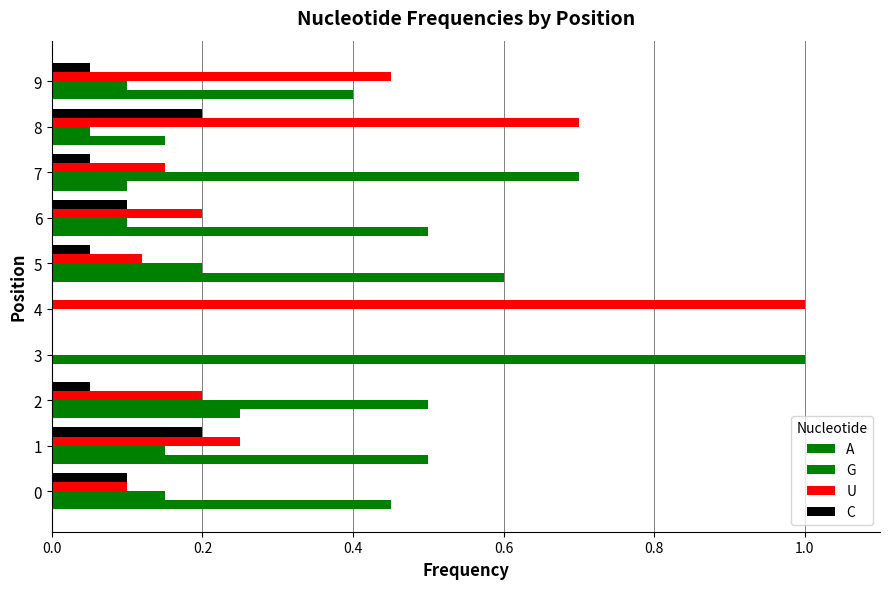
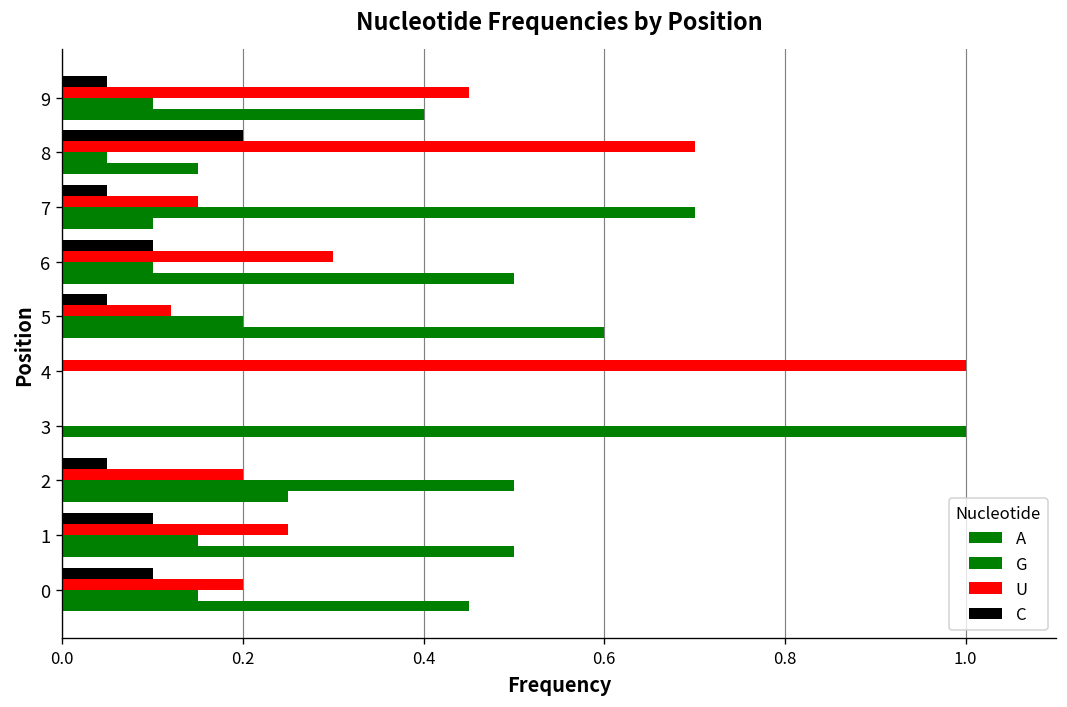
U, 6: 0.2 -> 0.3
C, 1: 0.2 -> 0.1
U, 0: 0.1 -> 0.2
